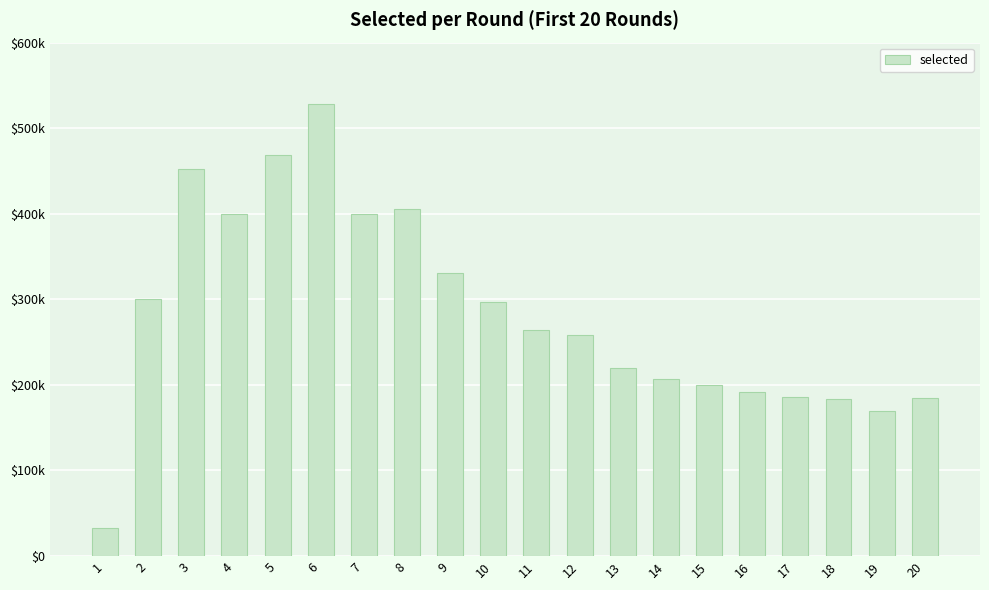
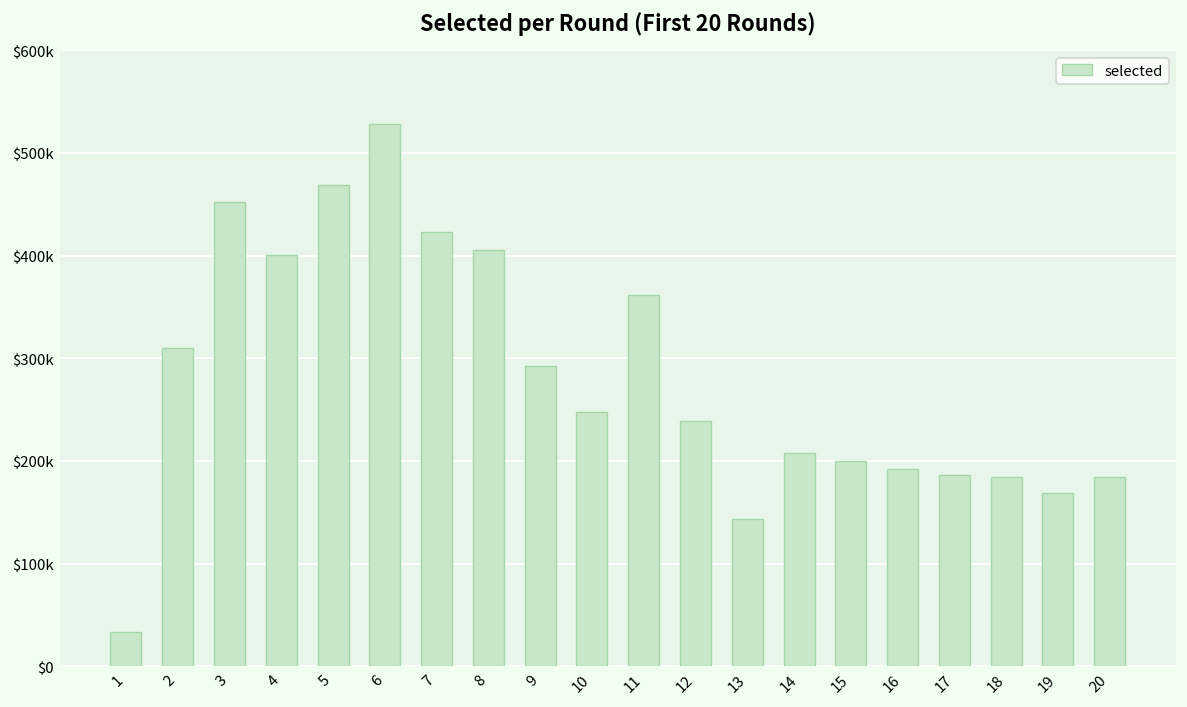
2: $300000 -> $310000
7: $400000 -> $420000
9: $330000 -> $290000
10: $300000 -> $250000
11: $260000 -> $360000
12: $260000 -> $240000
13: $220000 -> $140000
